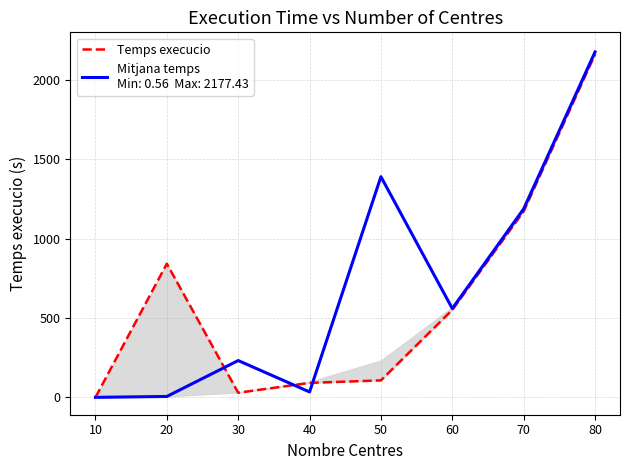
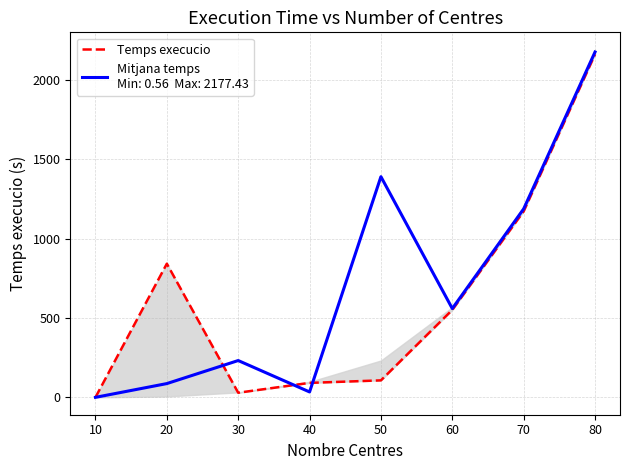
Mitjana temps Min: 0.56 Max: 2177.43, 20: 10 -> 90
